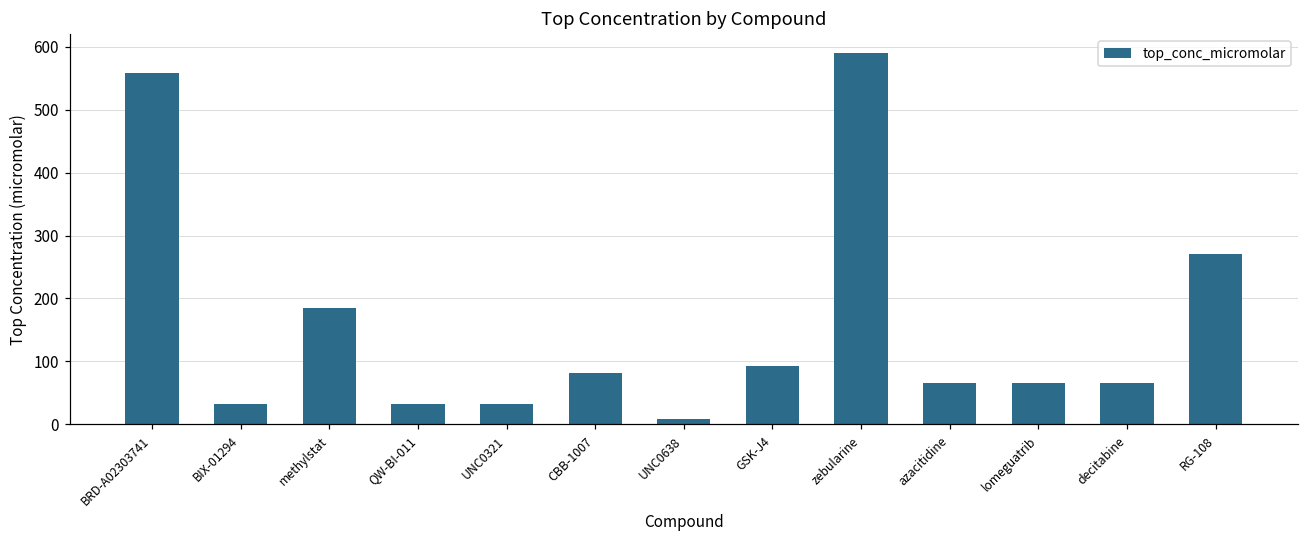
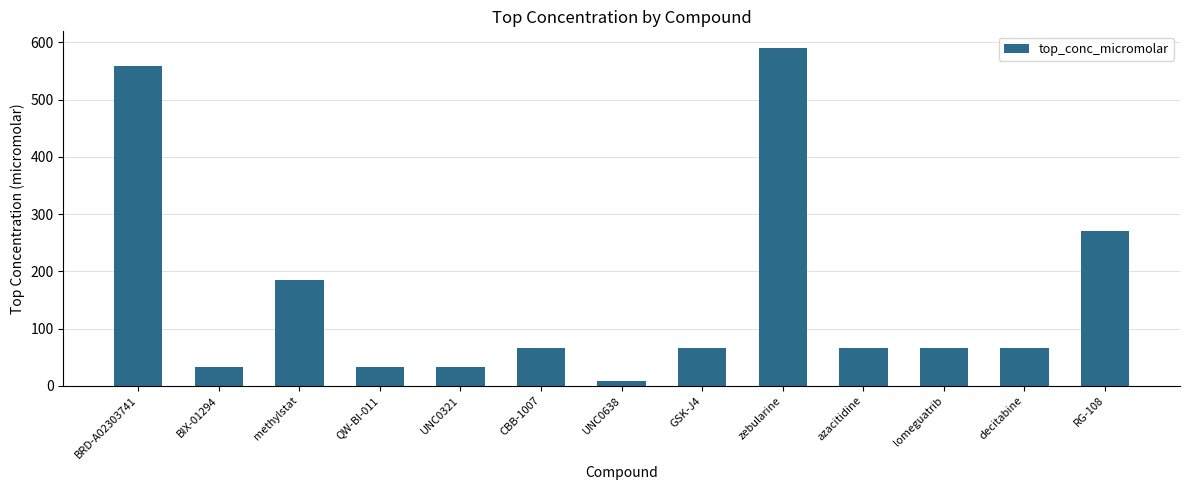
CBB-1007: 80 -> 70
GSK-J4: 90 -> 70
